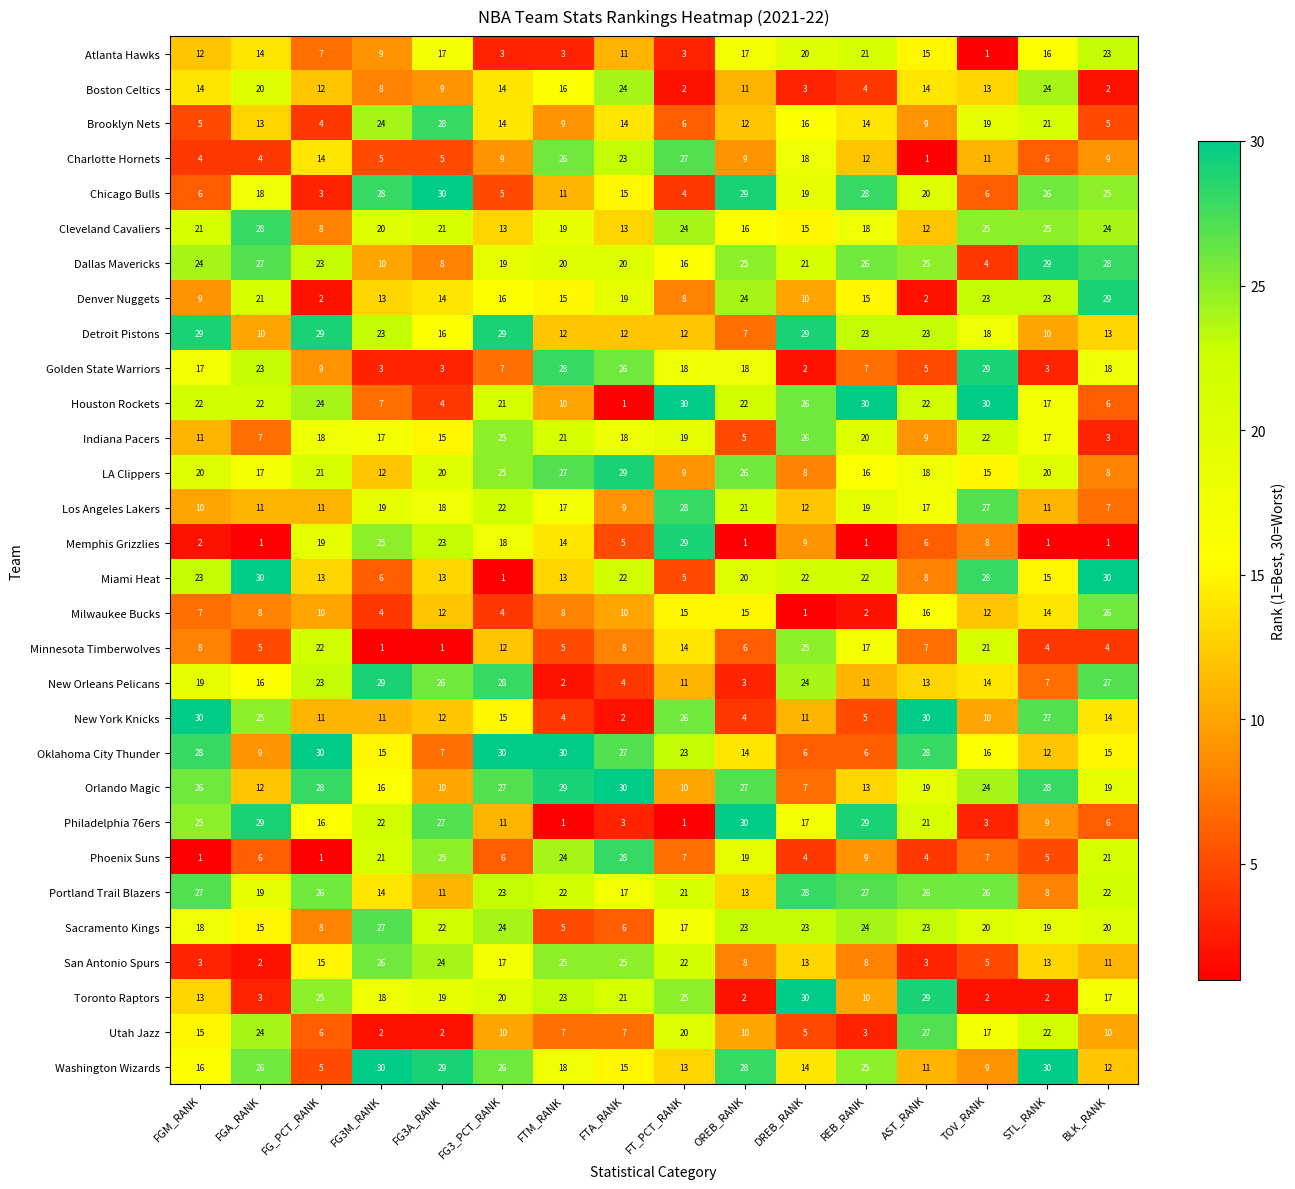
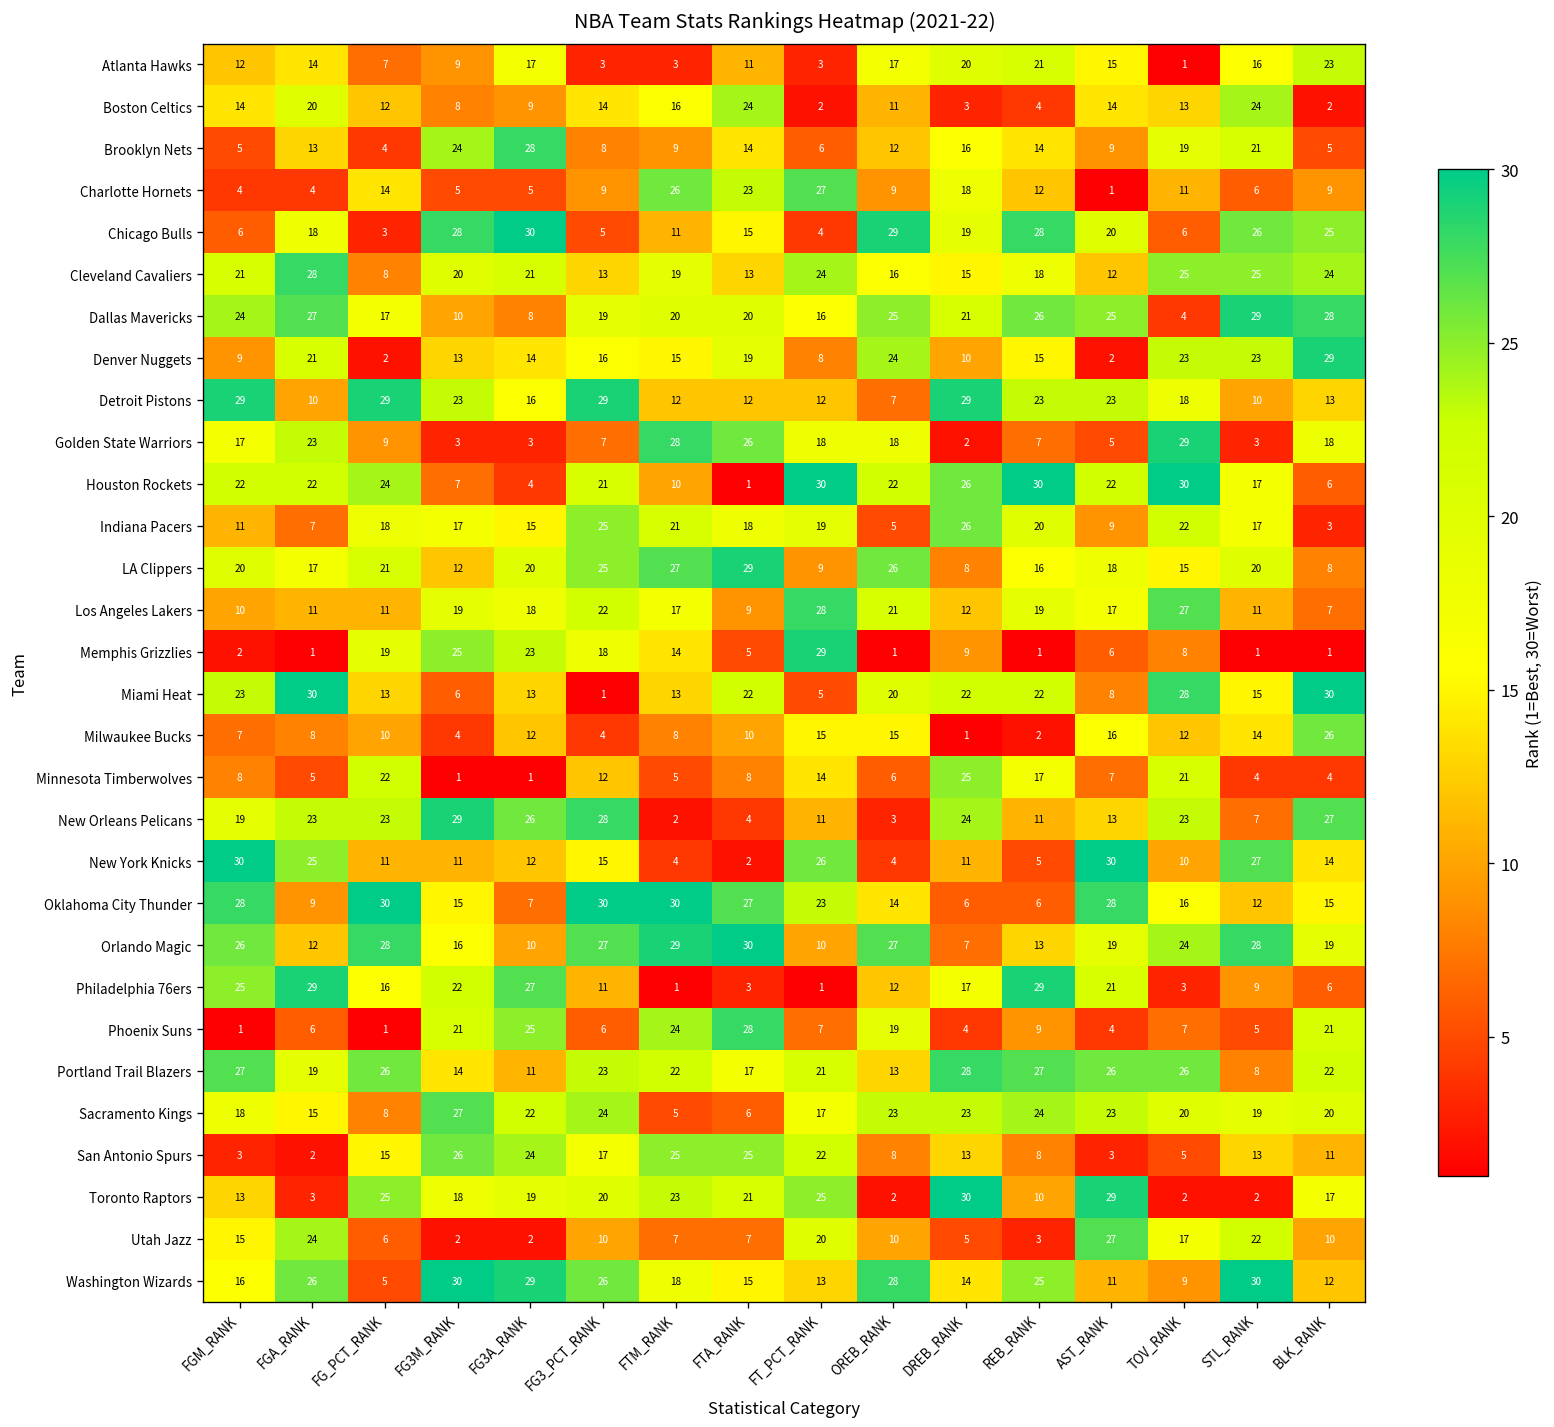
Brooklyn Nets, FG3_PCT_RANK: 14 -> 8
Dallas Mavericks, FG_PCT_RANK: 23 -> 17
New Orleans Pelicans, FGA_RANK: 16 -> 23
New Orleans Pelicans, TOV_RANK: 14 -> 23
Philadelphia 76ers, OREB_RANK: 30 -> 12
